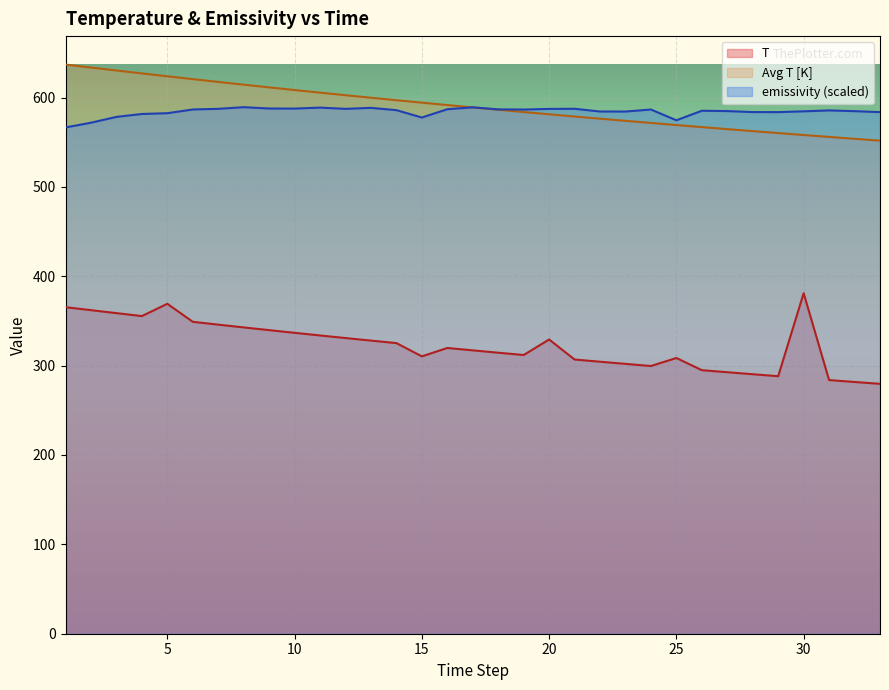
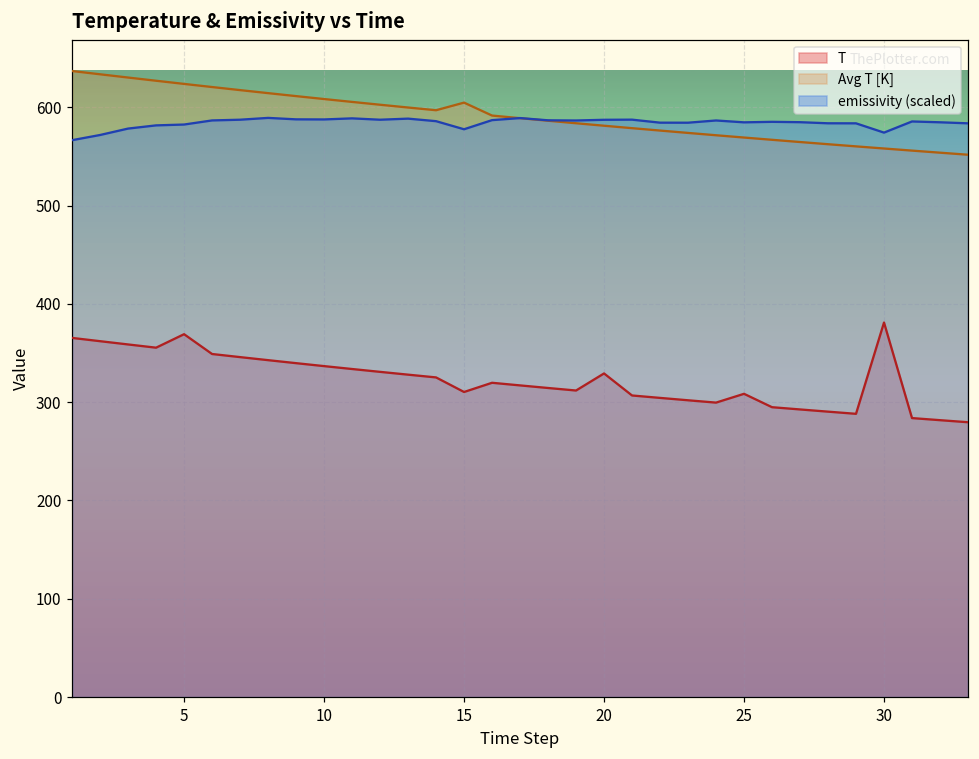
Avg T [K], 15: 590 -> 600
emissivity (scaled), 25: 570 -> 580
emissivity (scaled), 30: 580 -> 570
